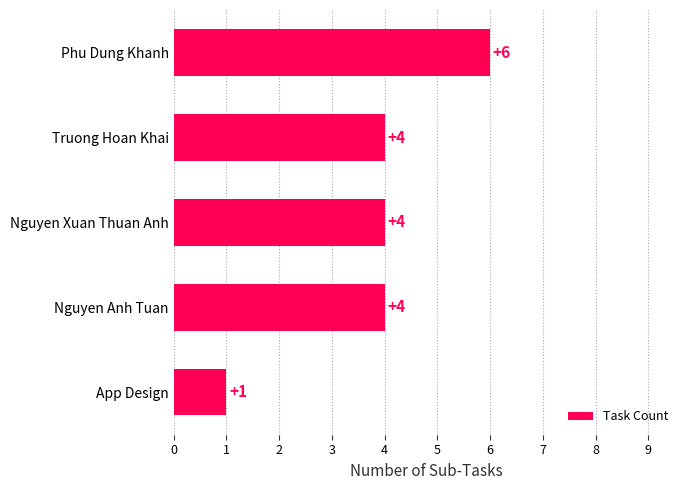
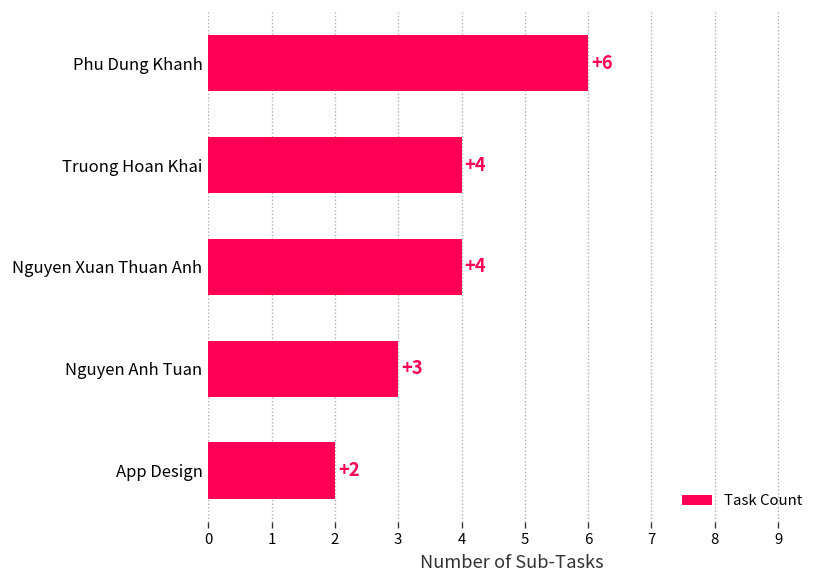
Nguyen Anh Tuan: +4 -> +3
App Design: +1 -> +2
